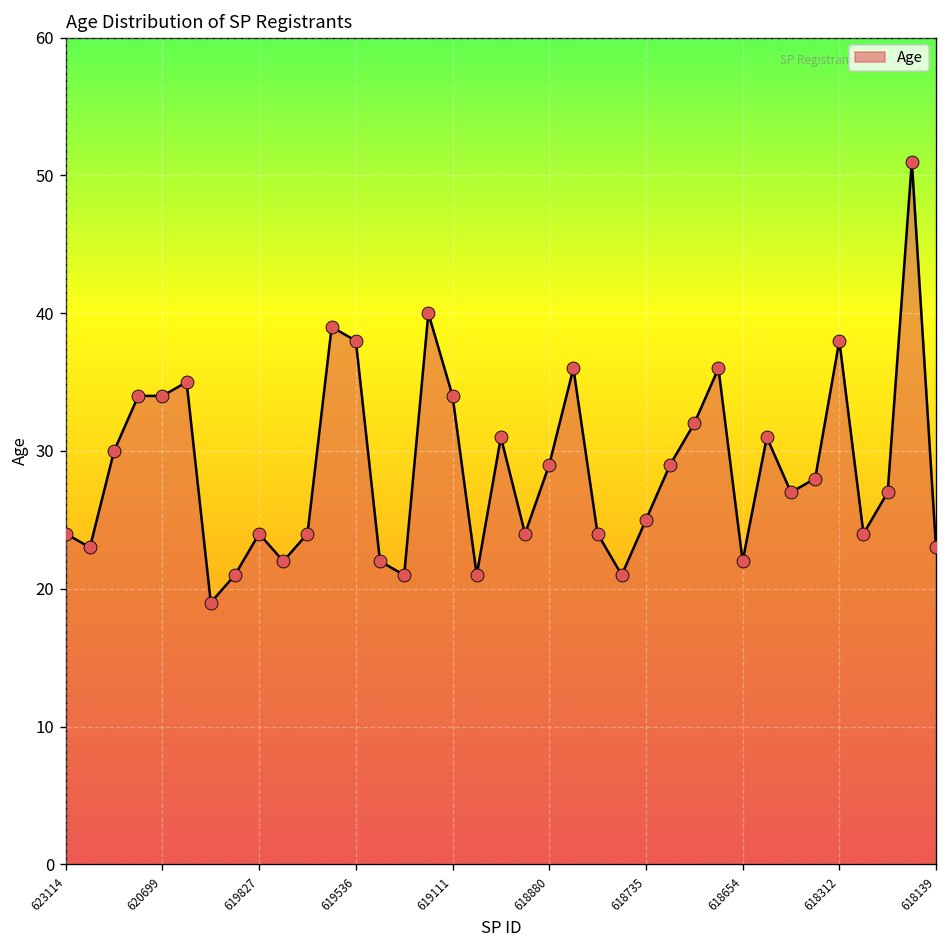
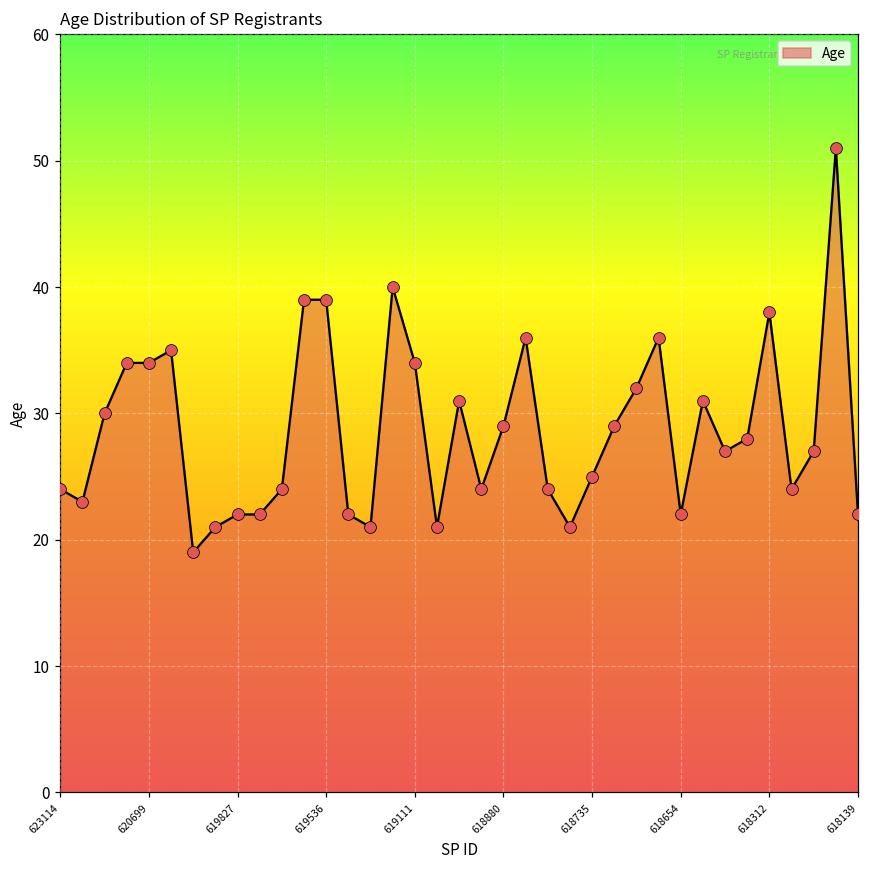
619827: 24 -> 22
619536: 38 -> 39
618139: 23 -> 22
